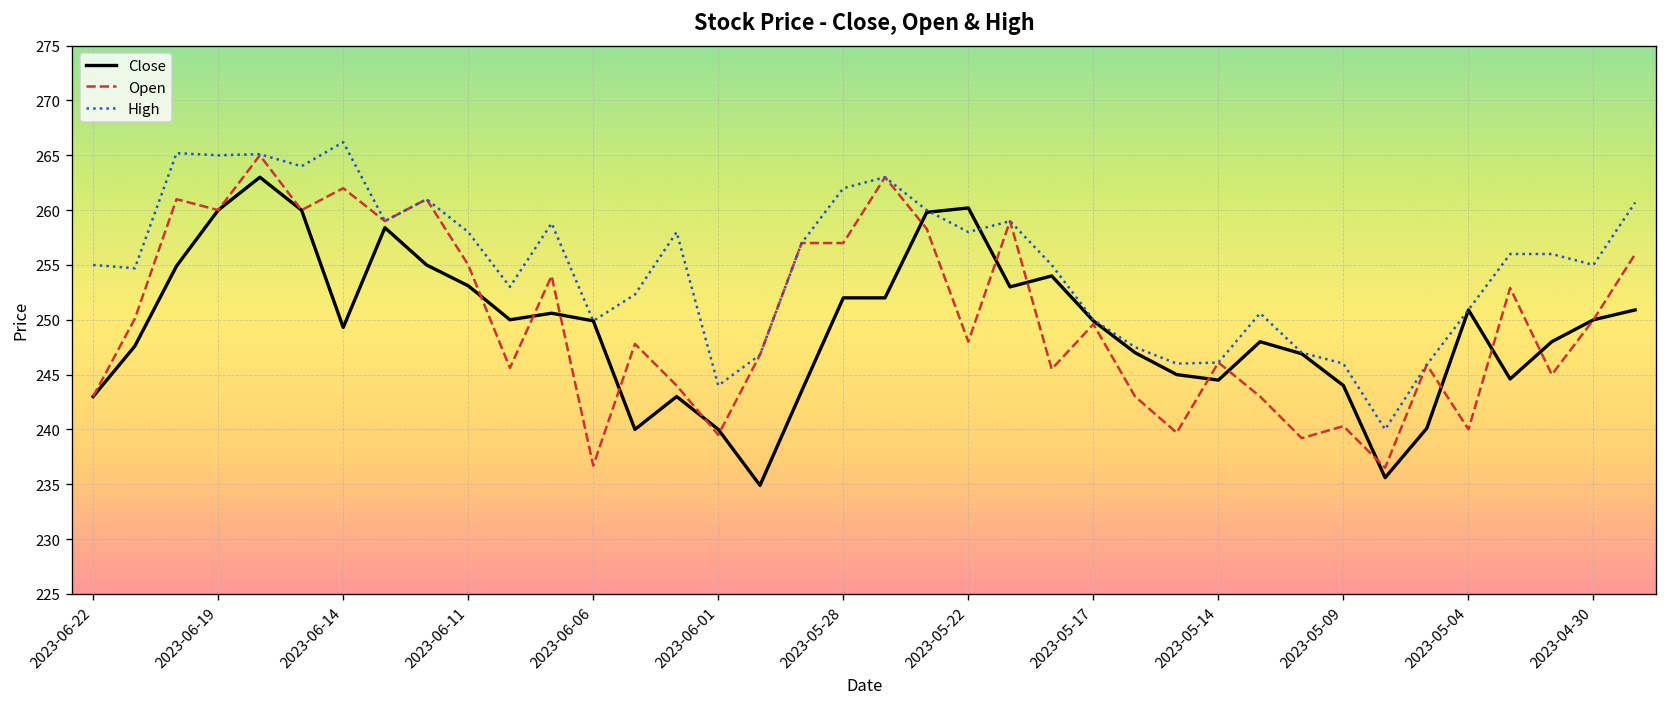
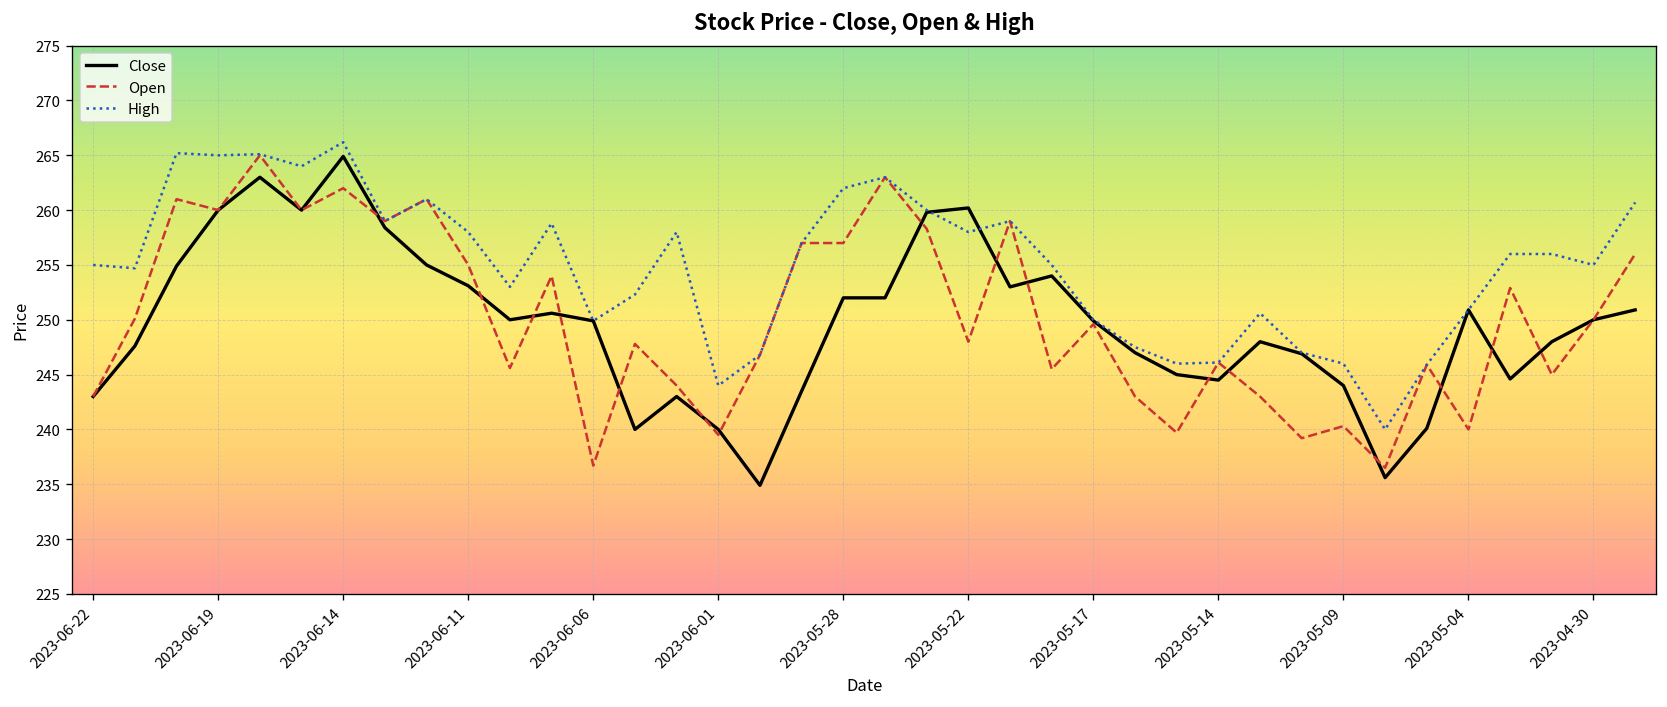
Close, 2023-06-14: 249 -> 265
